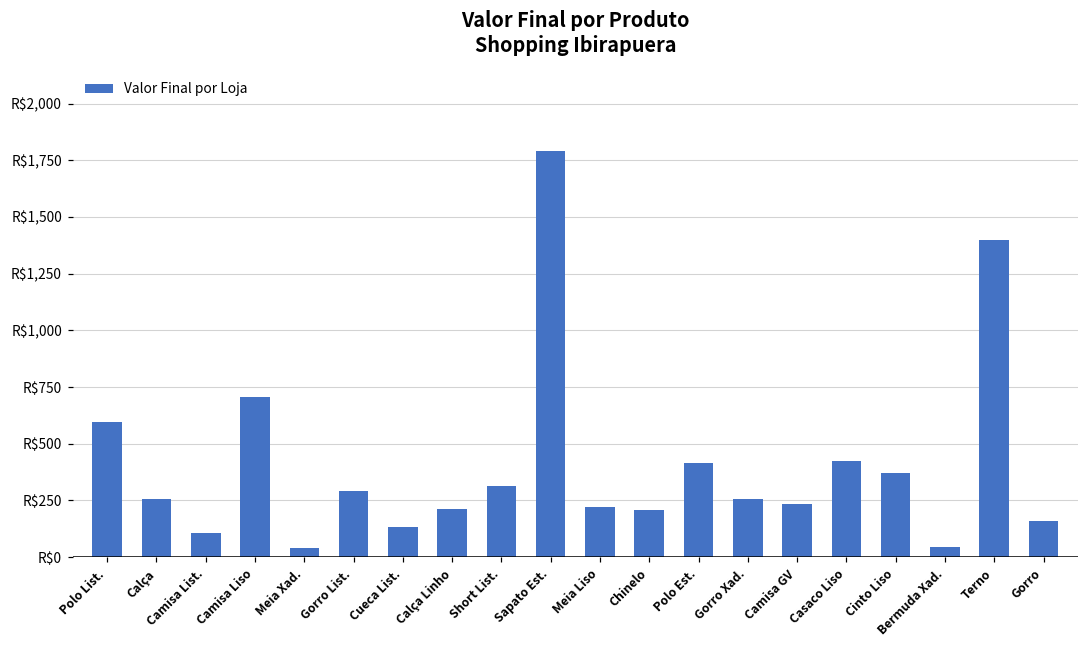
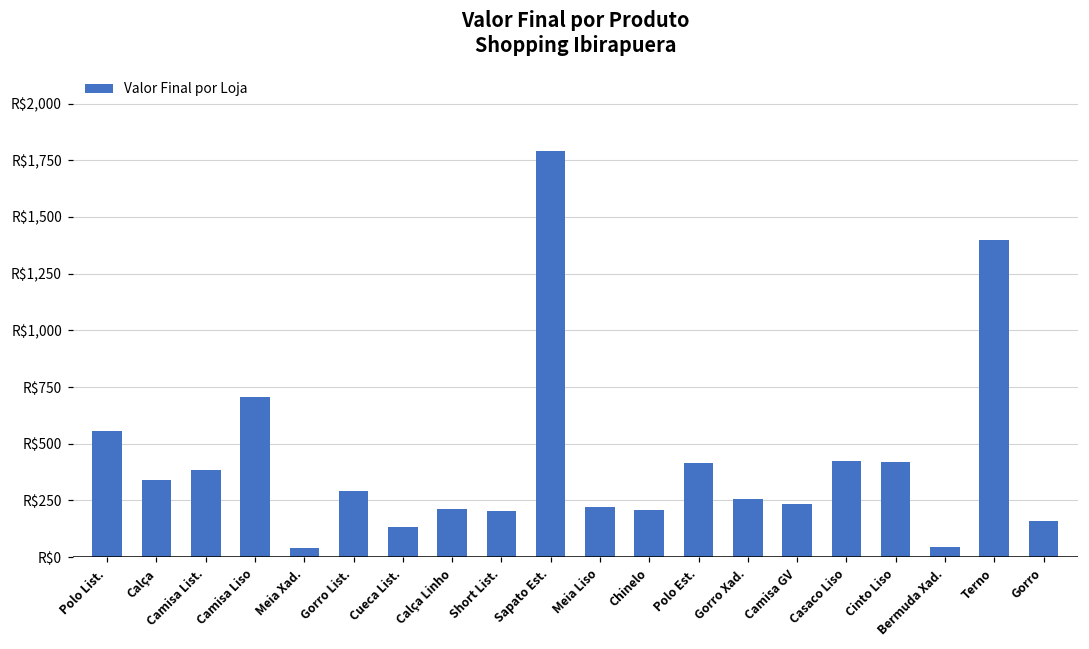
Polo List.: R$600 -> R$550
Calça: R$260 -> R$340
Camisa List.: R$110 -> R$380
Short List.: R$320 -> R$200
Cinto Liso: R$370 -> R$420
